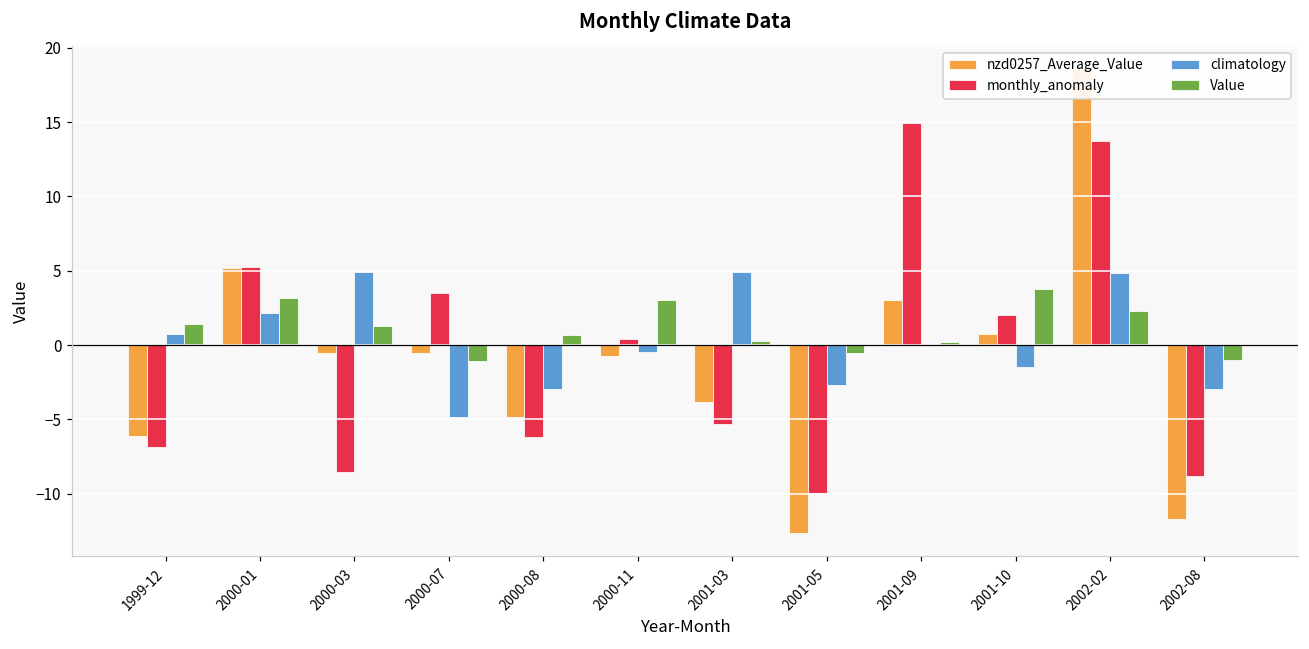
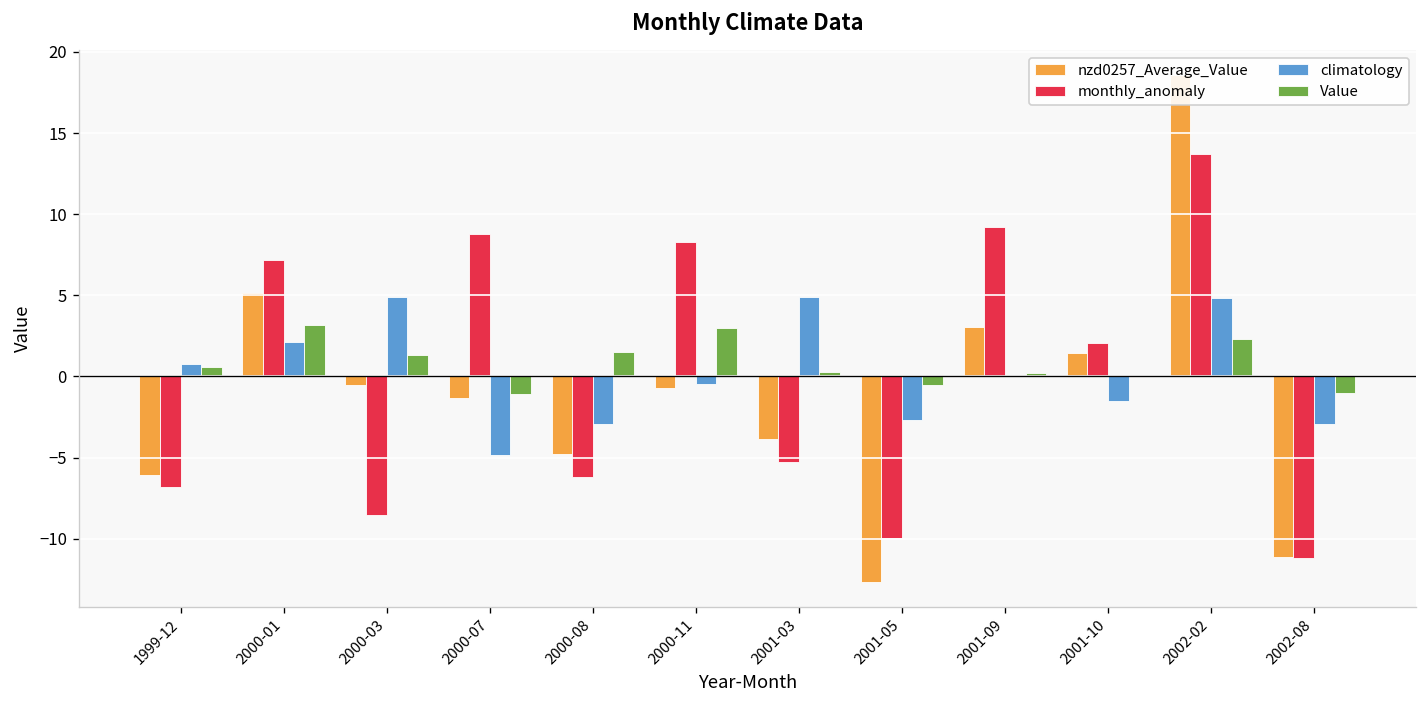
Value, 1999-12: 1.4 -> 0.6
monthly_anomaly, 2000-01: 5.3 -> 7.2
nzd0257_Average_Value, 2000-07: -0.5 -> -1.3
monthly_anomaly, 2000-07: 3.5 -> 8.8
Value, 2000-08: 0.7 -> 1.5
monthly_anomaly, 2000-11: 0.4 -> 8.3
monthly_anomaly, 2001-09: 14.9 -> 9.2
nzd0257_Average_Value, 2001-10: 0.7 -> 1.4
Value, 2001-10: 3.8 -> 0.0
nzd0257_Average_Value, 2002-08: -11.7 -> -11.1
monthly_anomaly, 2002-08: -8.8 -> -11.2
